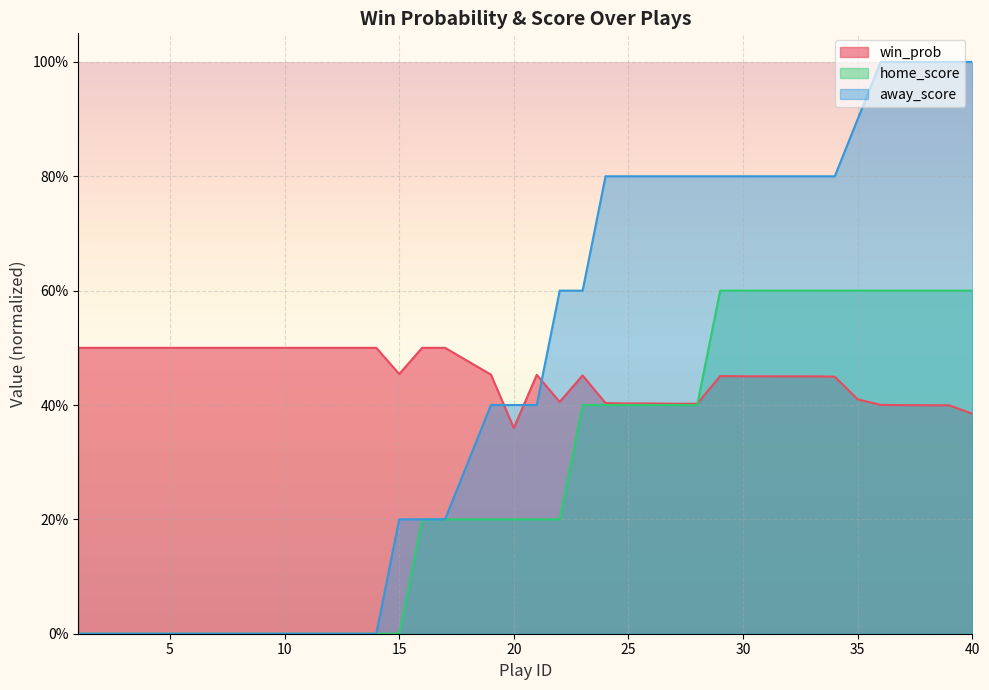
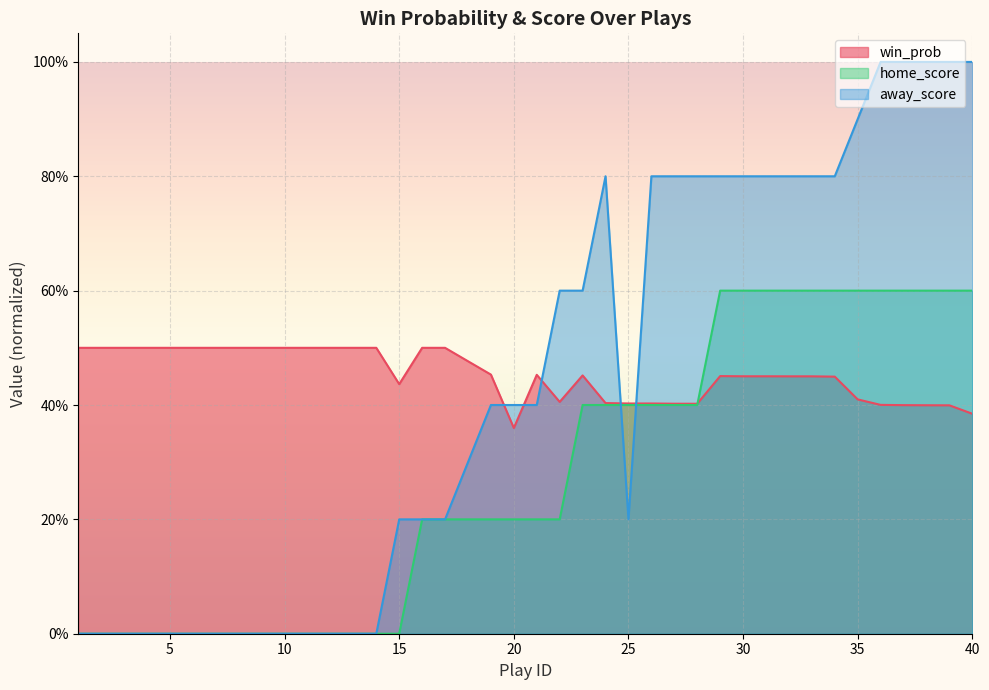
win_prob, 15: 45% -> 44%
away_score, 25: 80% -> 20%
